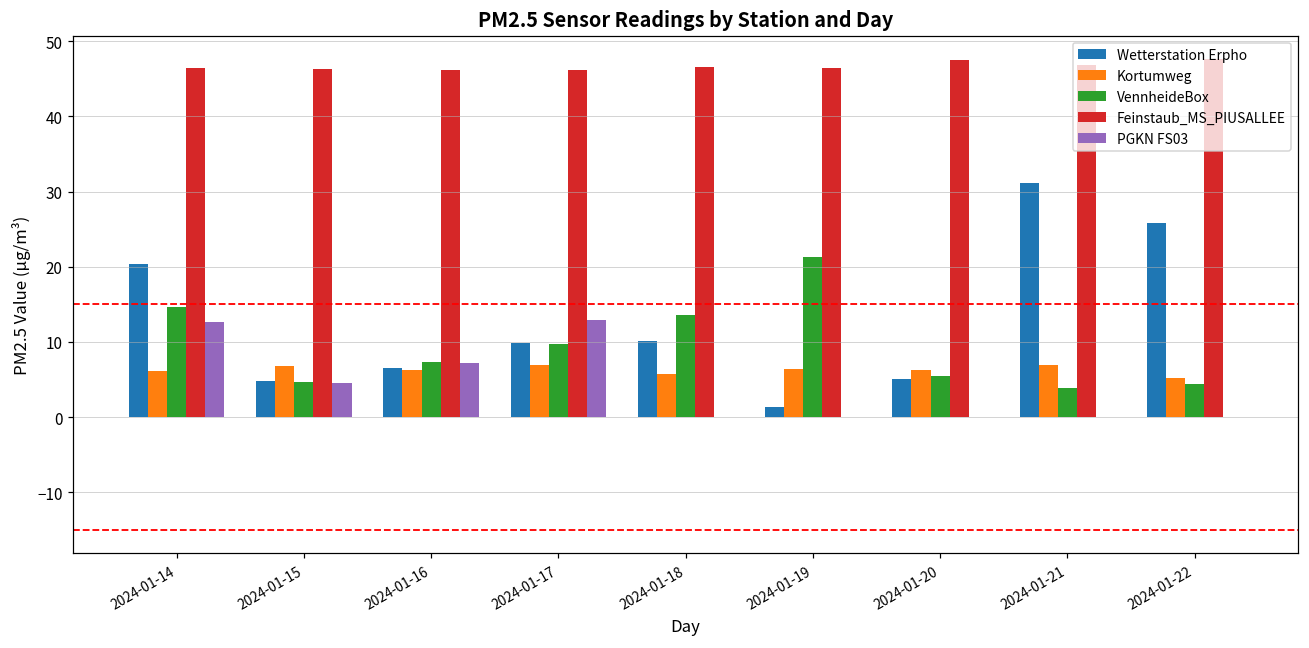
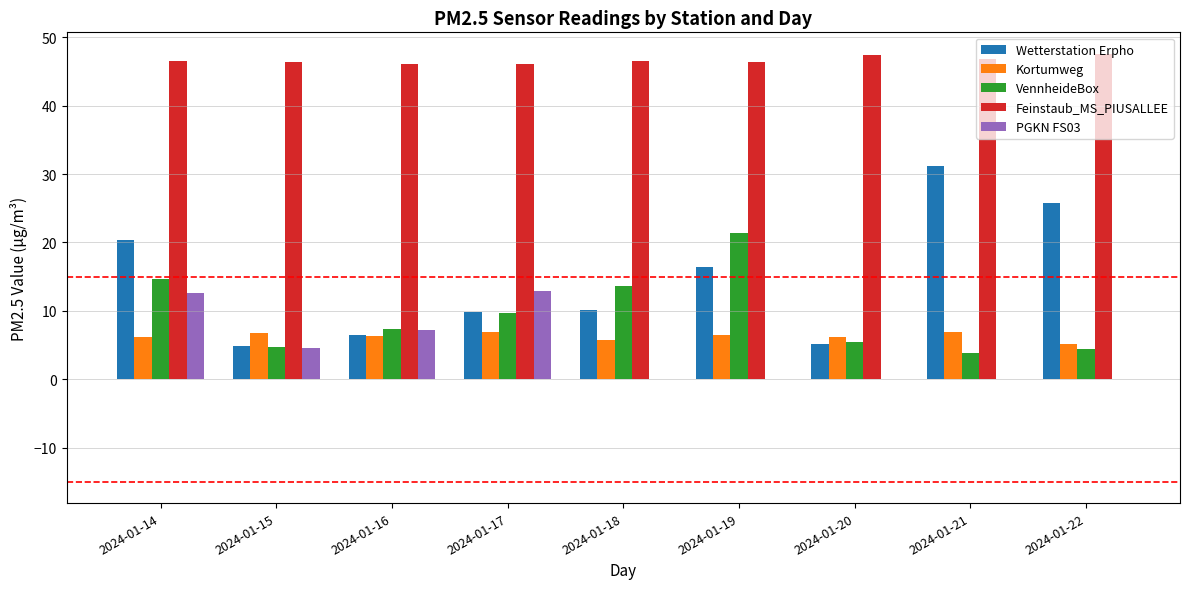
Wetterstation Erpho, 2024-01-19: 1 -> 16
